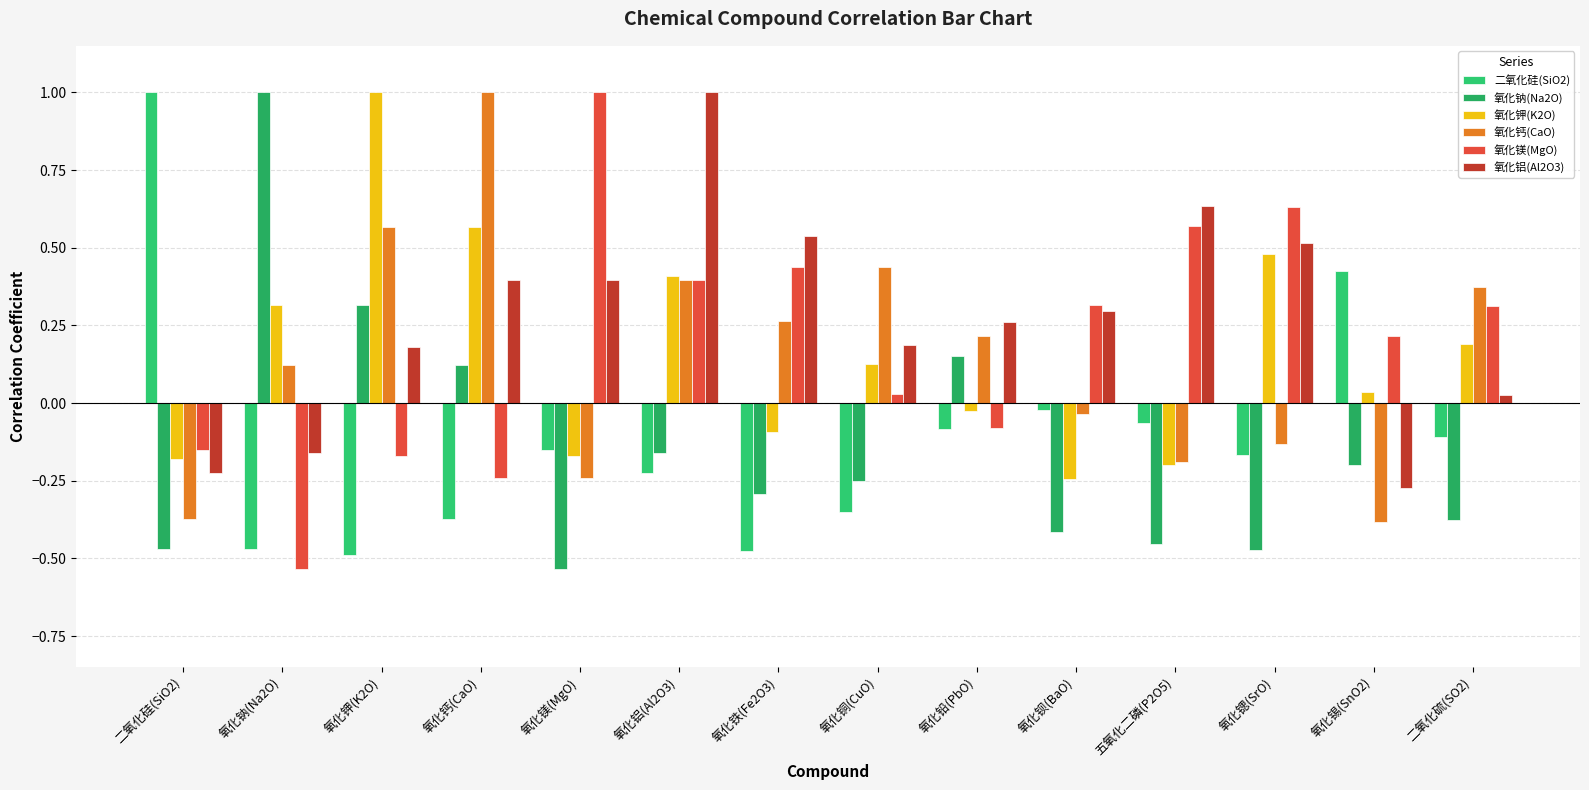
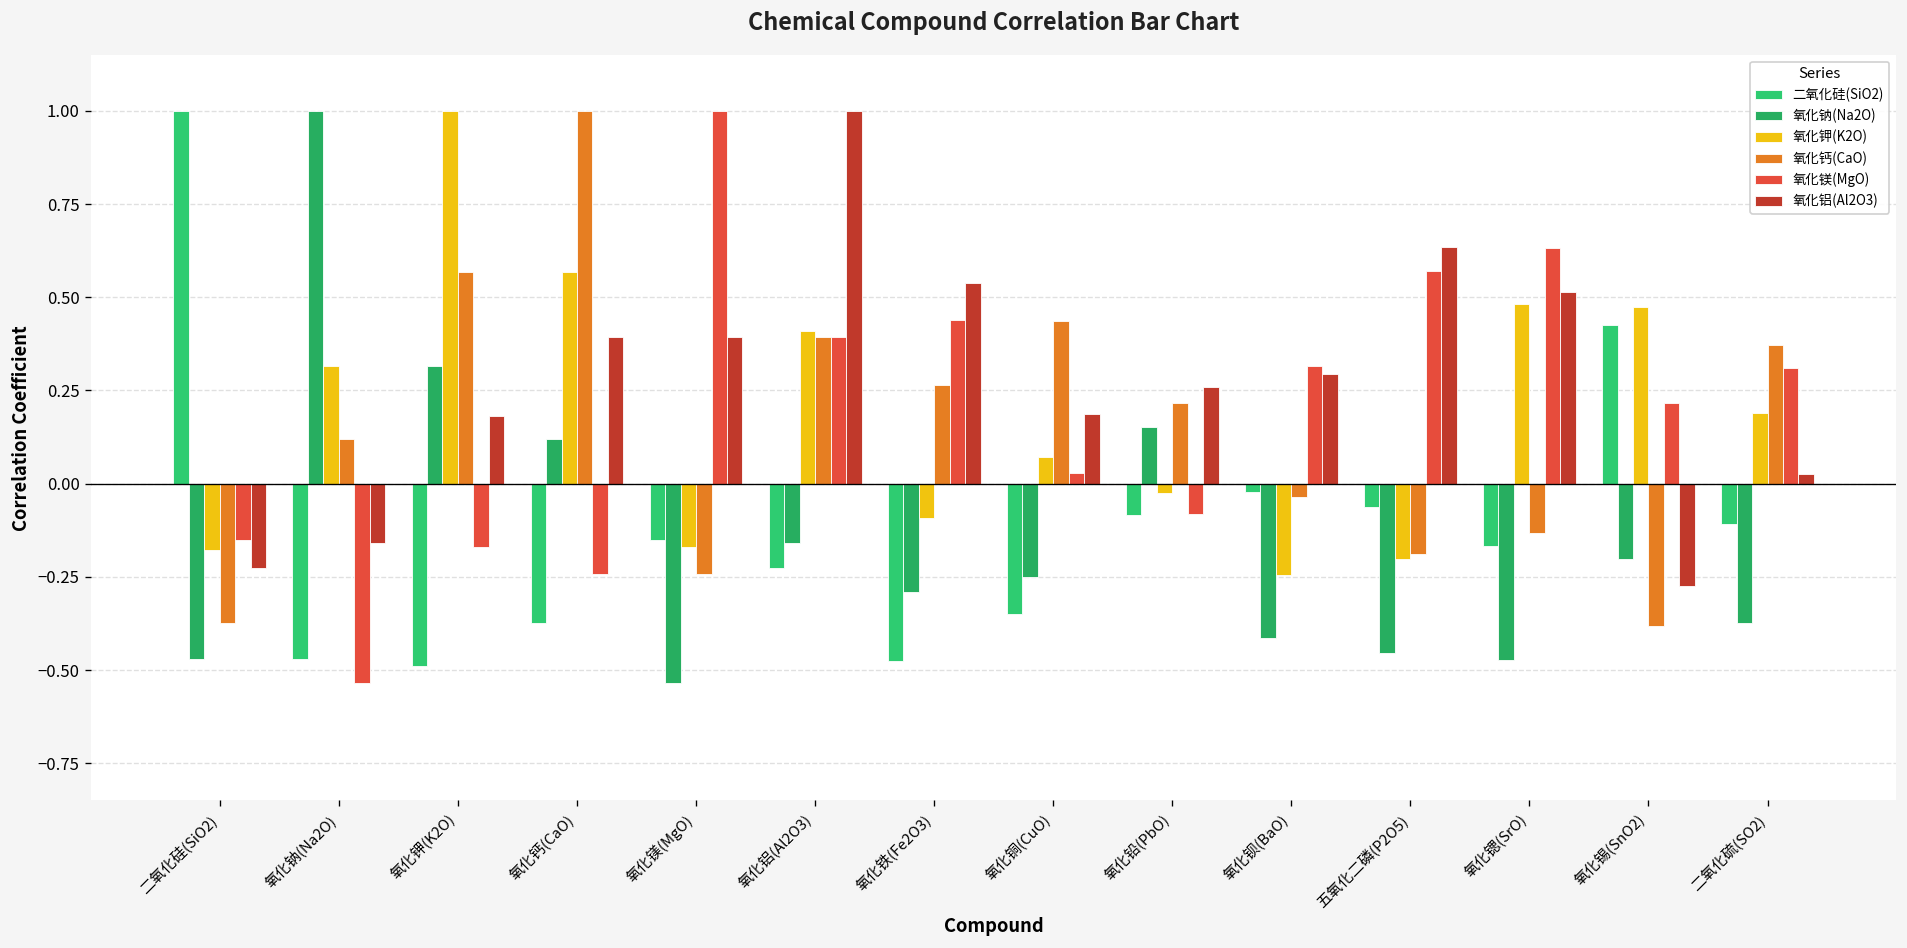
氧化钾(K2O), 氧化铜(CuO): 0.13 -> 0.07
氧化钾(K2O), 氧化锡(SnO2): 0.04 -> 0.47
